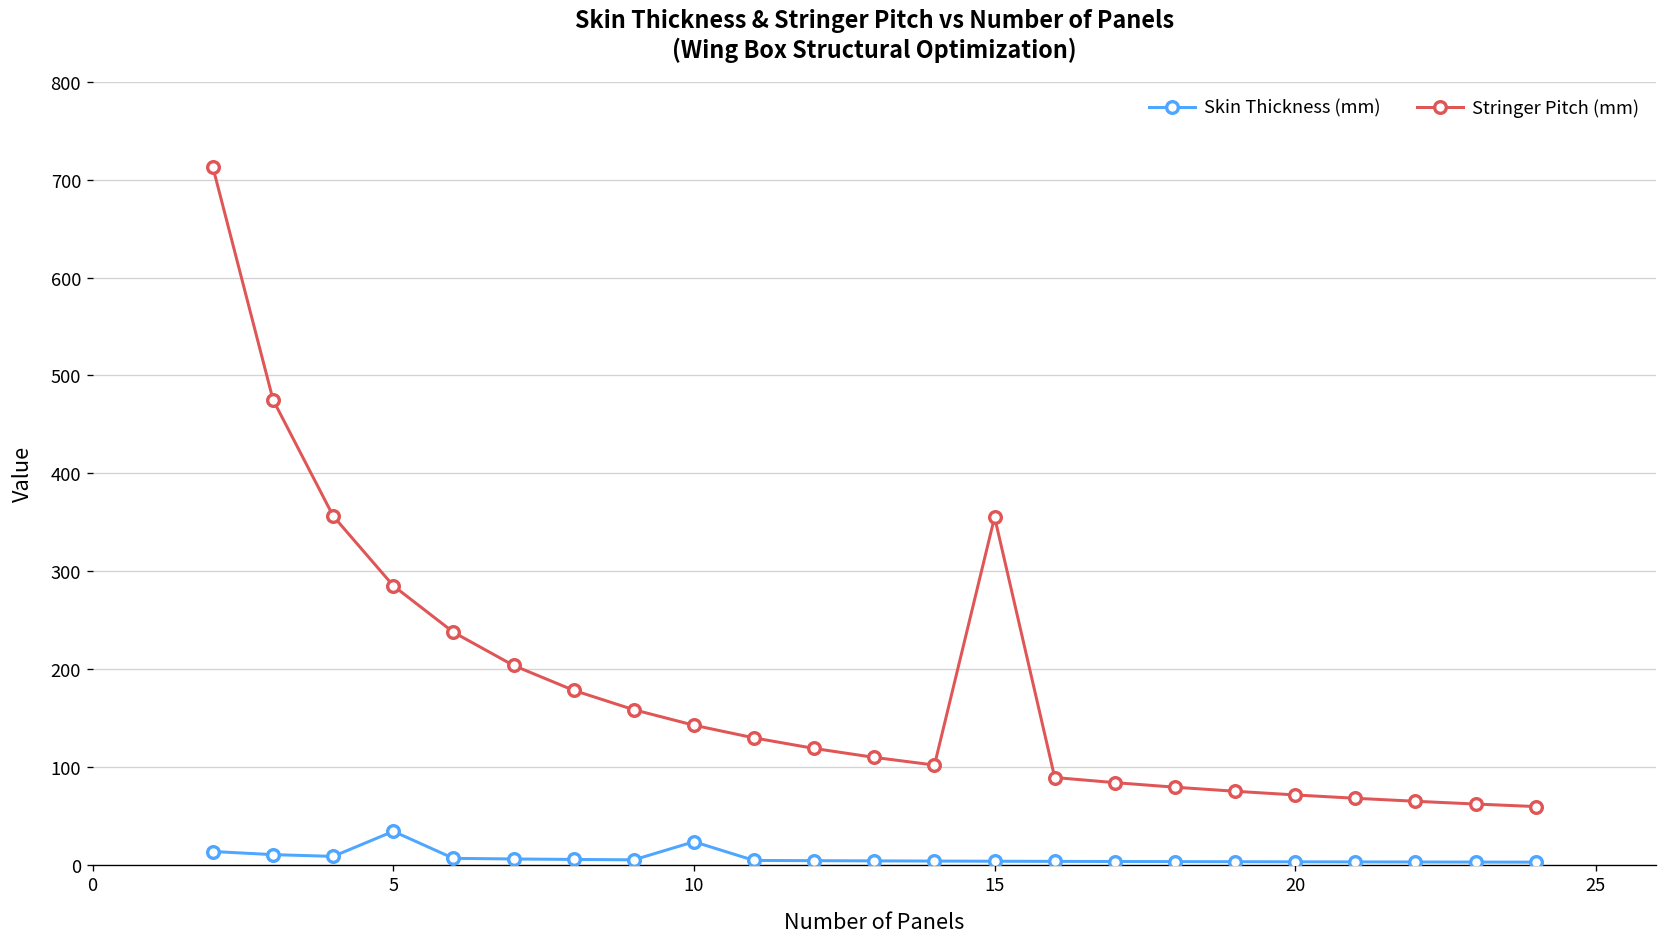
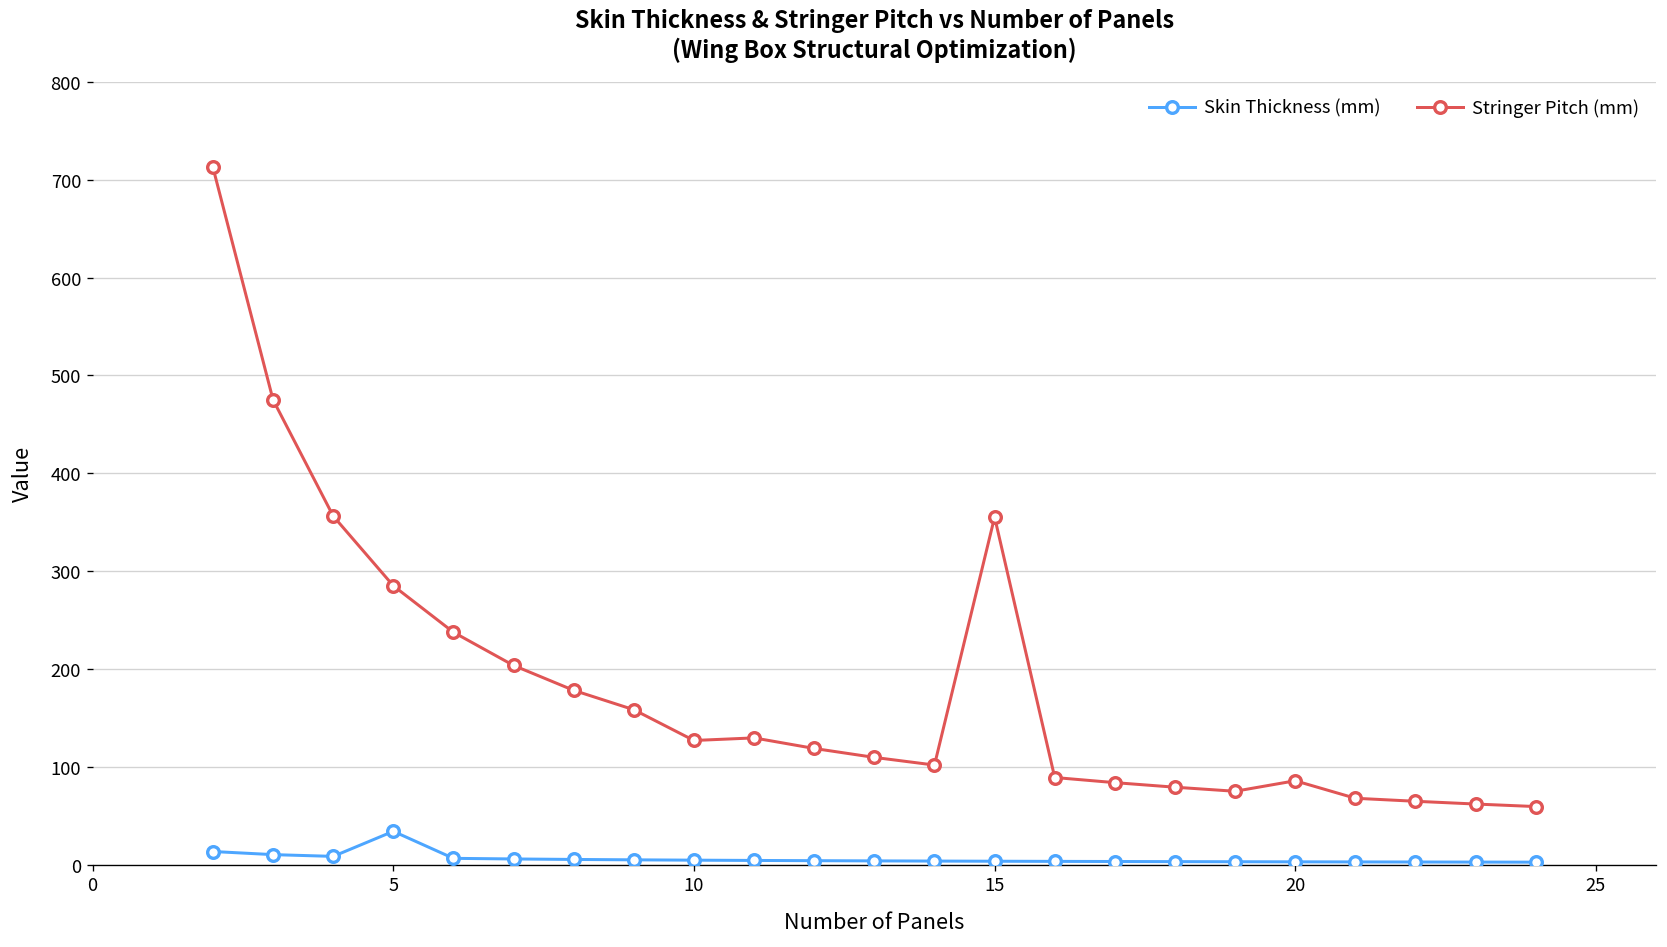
Skin Thickness (mm), 10: 20 -> 0
Stringer Pitch (mm), 10: 140 -> 130
Stringer Pitch (mm), 20: 70 -> 90
